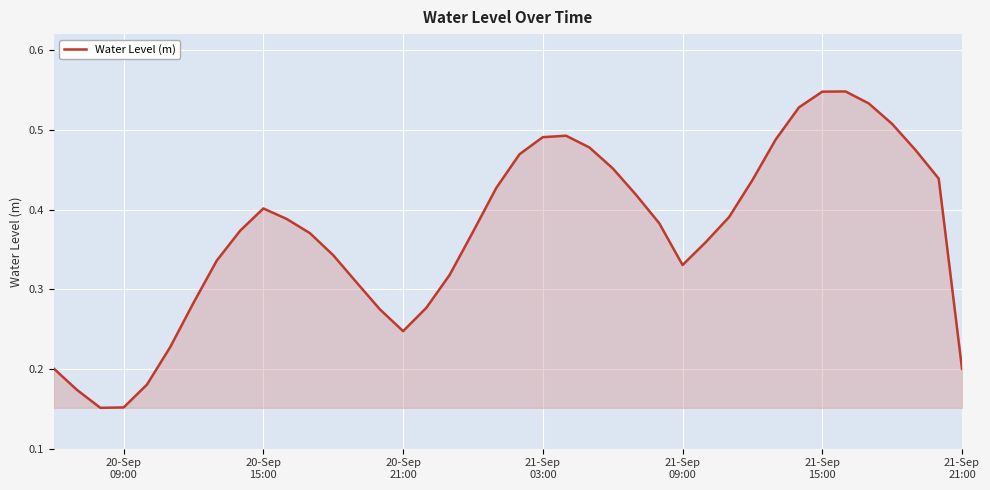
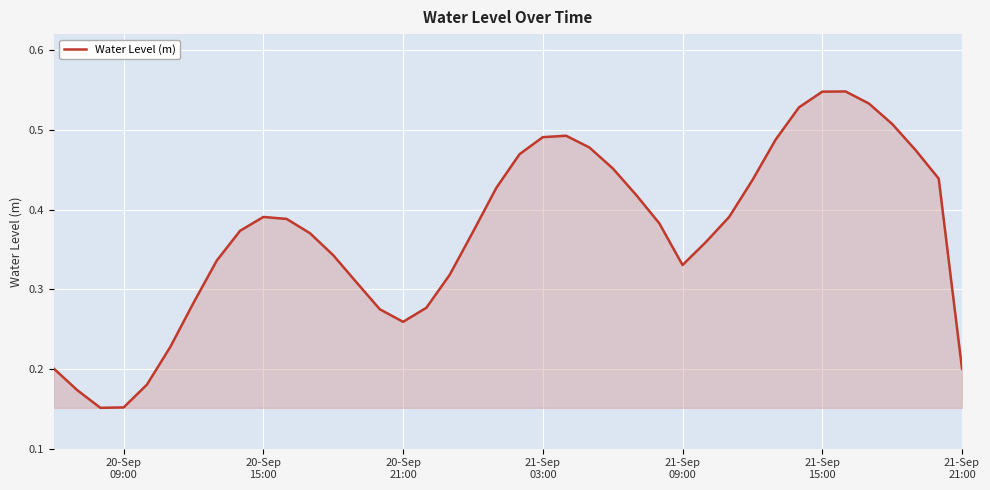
20-Sep 15:00: 0.40 -> 0.39
20-Sep 21:00: 0.25 -> 0.26
